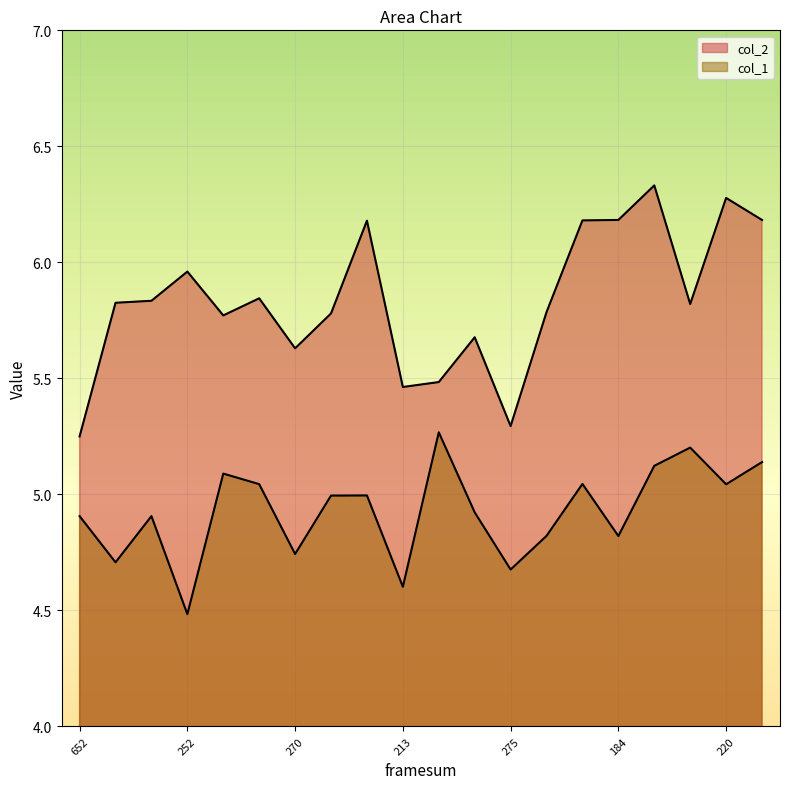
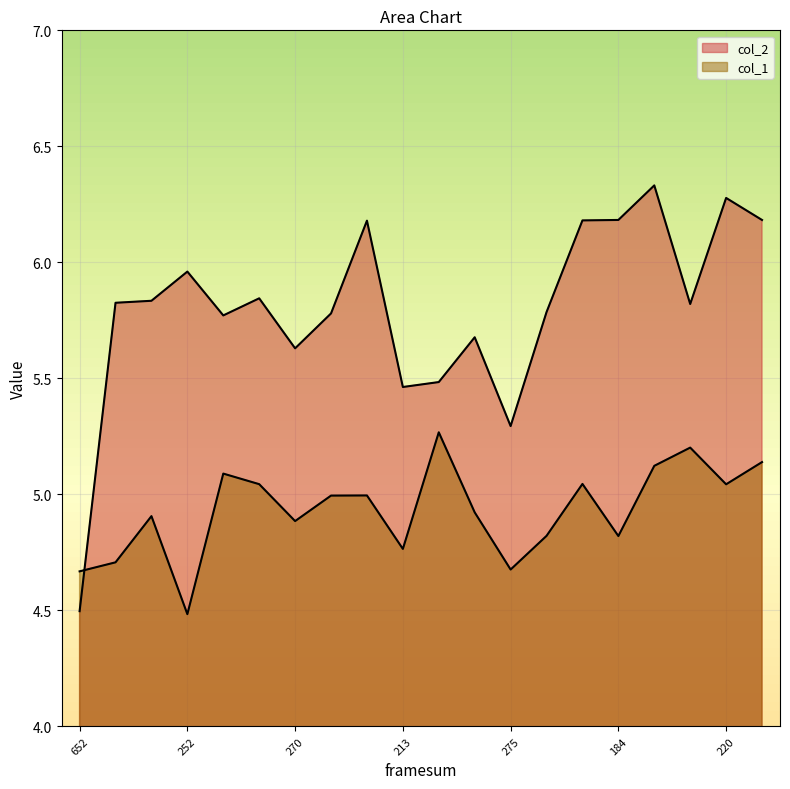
col_2, 652: 5.25 -> 4.50
col_1, 652: 4.91 -> 4.67
col_1, 270: 4.74 -> 4.89
col_1, 213: 4.60 -> 4.77
